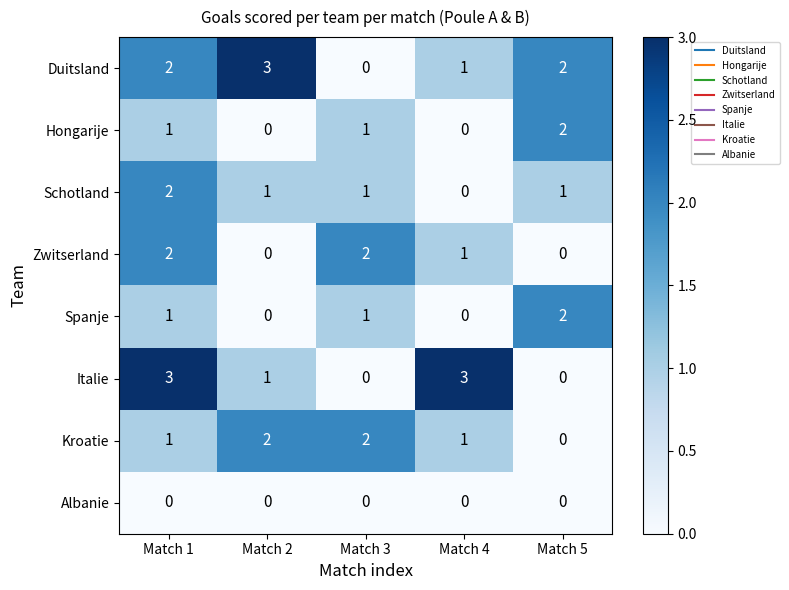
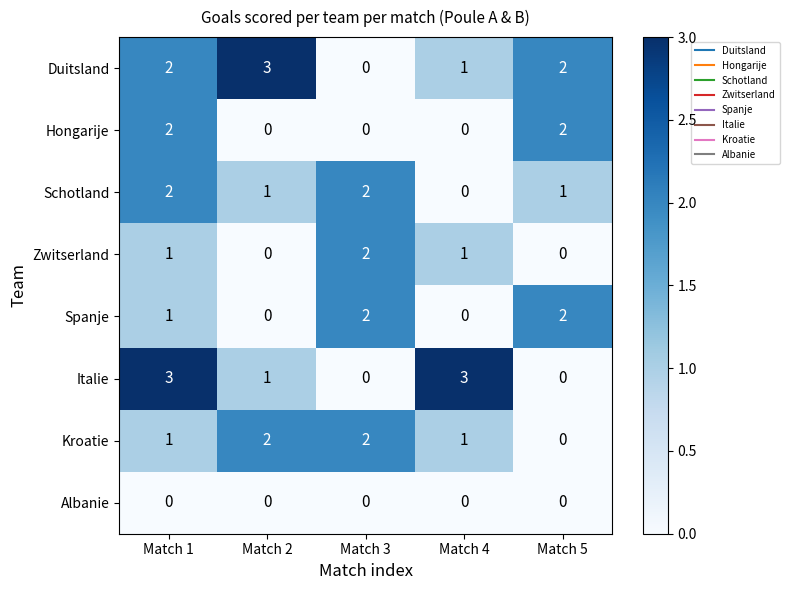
Hongarije, Match 1: 1 -> 2
Hongarije, Match 3: 1 -> 0
Schotland, Match 3: 1 -> 2
Zwitserland, Match 1: 2 -> 1
Spanje, Match 3: 1 -> 2
